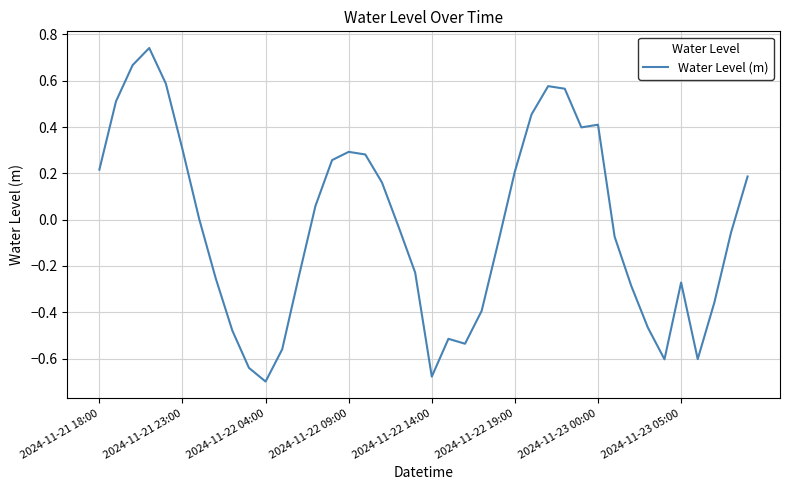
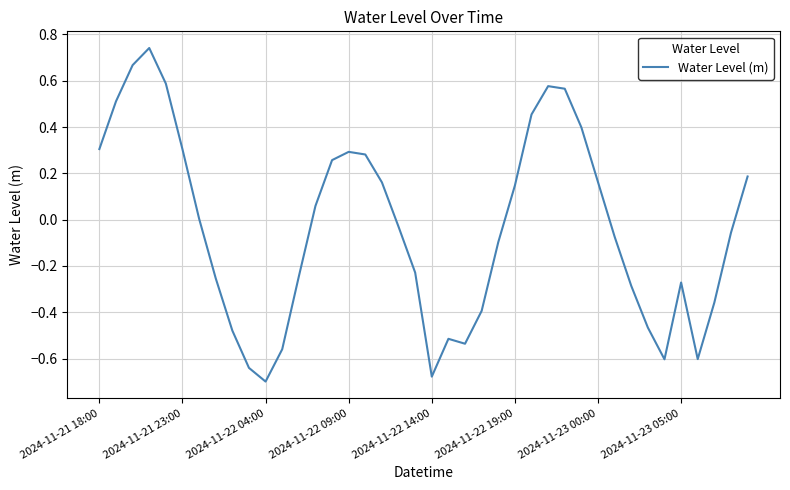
2024-11-21 18:00: 0.22 -> 0.31
2024-11-22 19:00: 0.21 -> 0.15
2024-11-23 00:00: 0.41 -> 0.16
